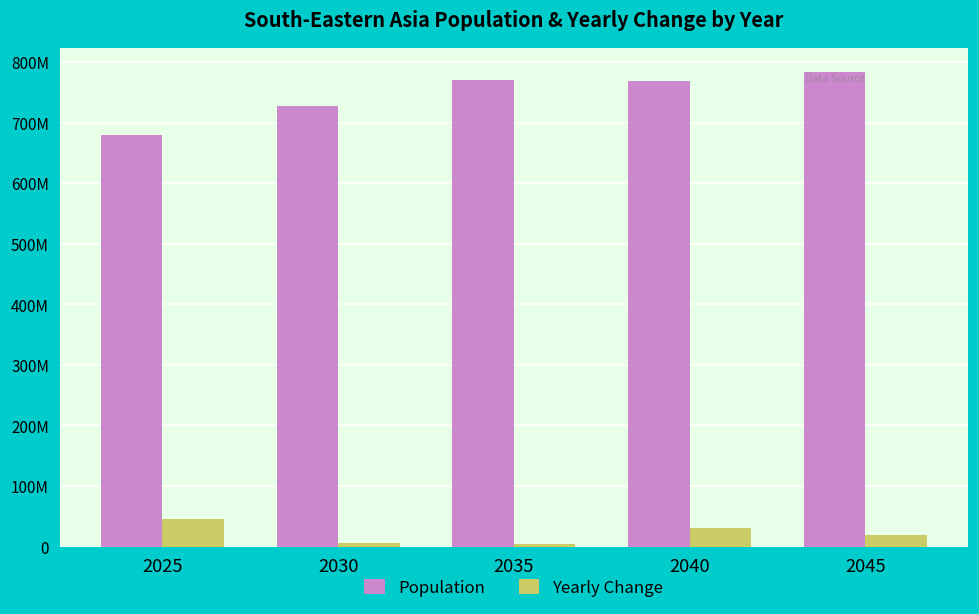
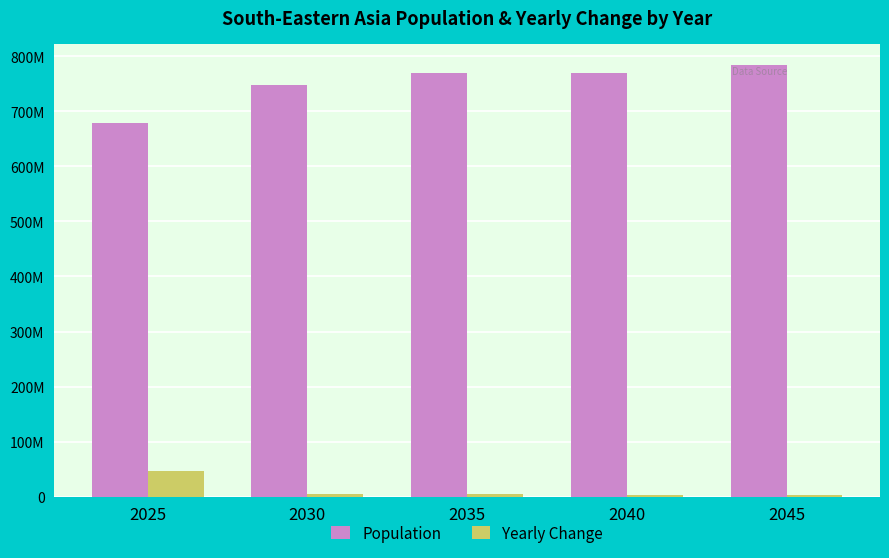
Population, 2030: 730000000 -> 750000000
Yearly Change, 2040: 30000000 -> 0
Yearly Change, 2045: 20000000 -> 0
